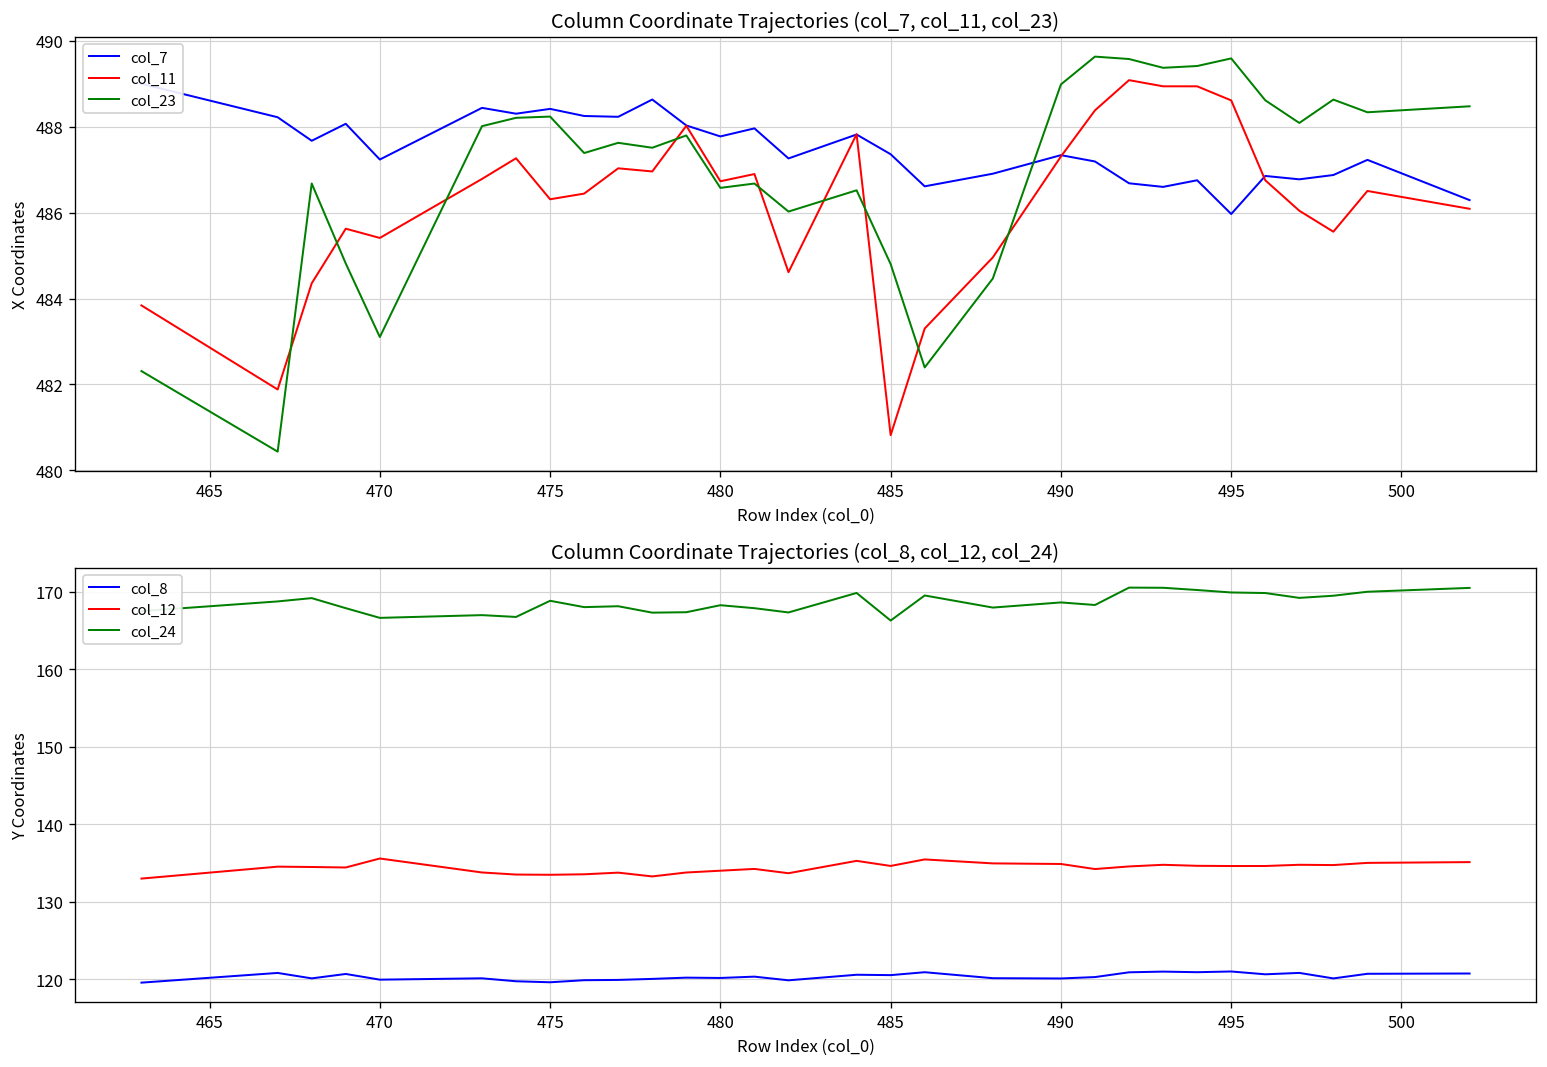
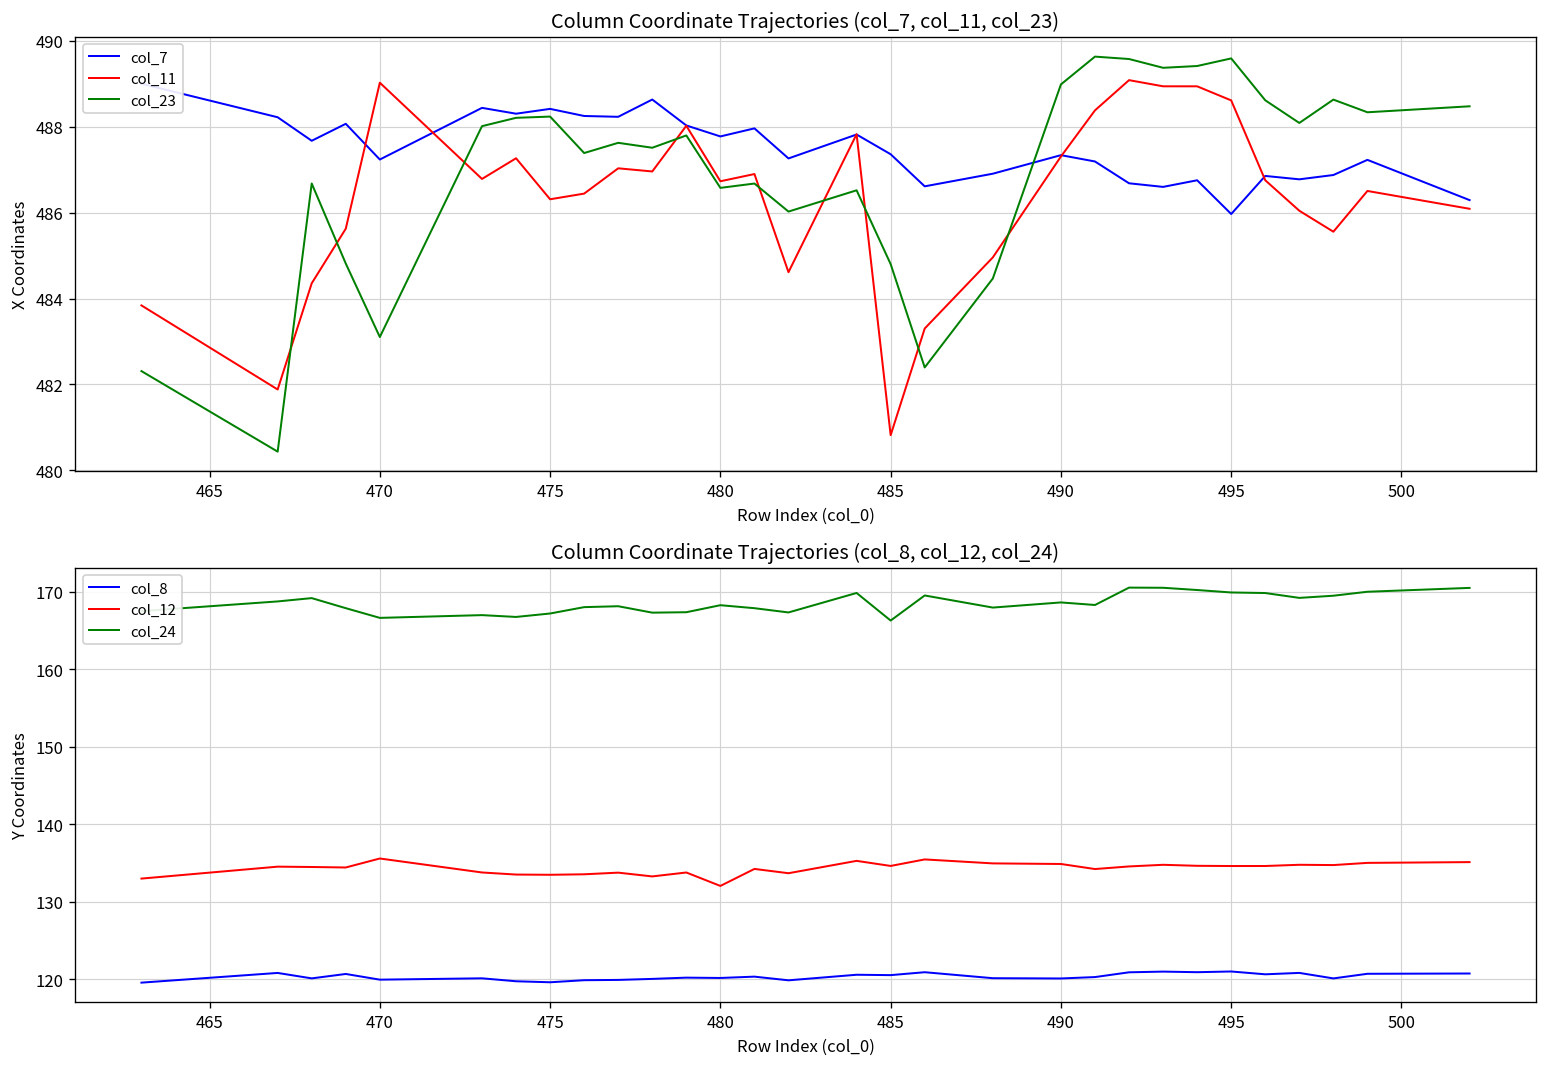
Column Coordinate Trajectories (col_7, col_11, col_23), col_11, 470: 485.4 -> 489.0
Column Coordinate Trajectories (col_8, col_12, col_24), col_24, 475: 169 -> 167
Column Coordinate Trajectories (col_8, col_12, col_24), col_12, 480: 134 -> 132
